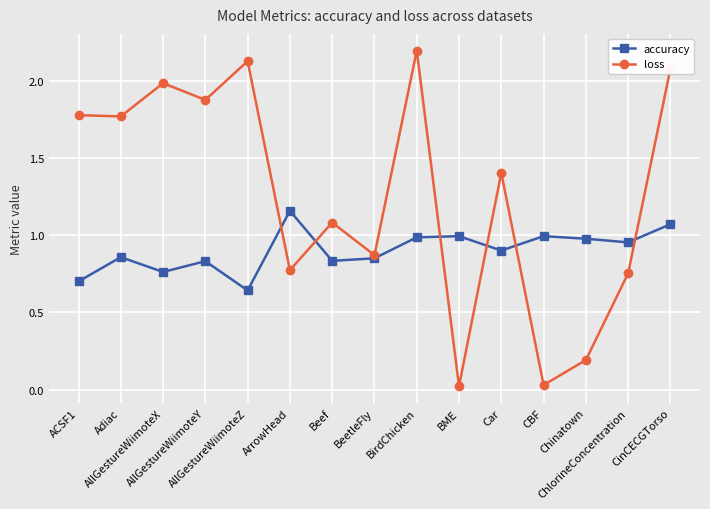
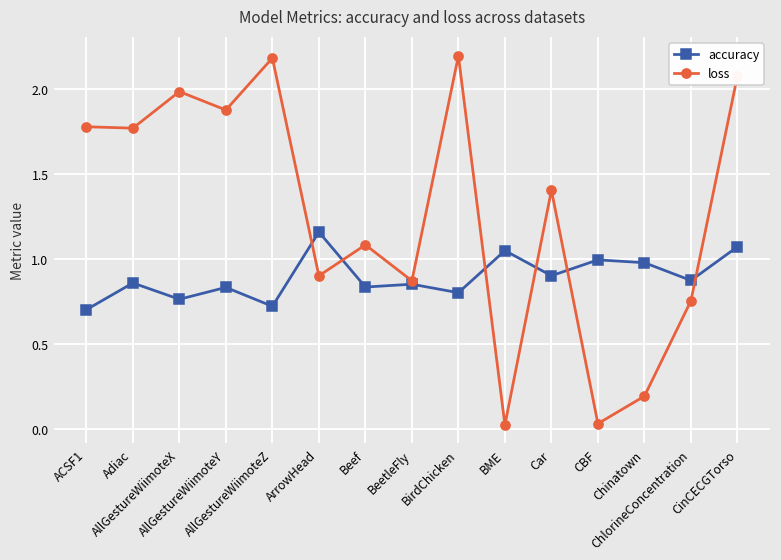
accuracy, AllGestureWiimoteZ: 0.64 -> 0.72
loss, AllGestureWiimoteZ: 2.13 -> 2.18
loss, ArrowHead: 0.77 -> 0.90
accuracy, BirdChicken: 0.99 -> 0.80
accuracy, BME: 0.99 -> 1.05
accuracy, ChlorineConcentration: 0.95 -> 0.87
